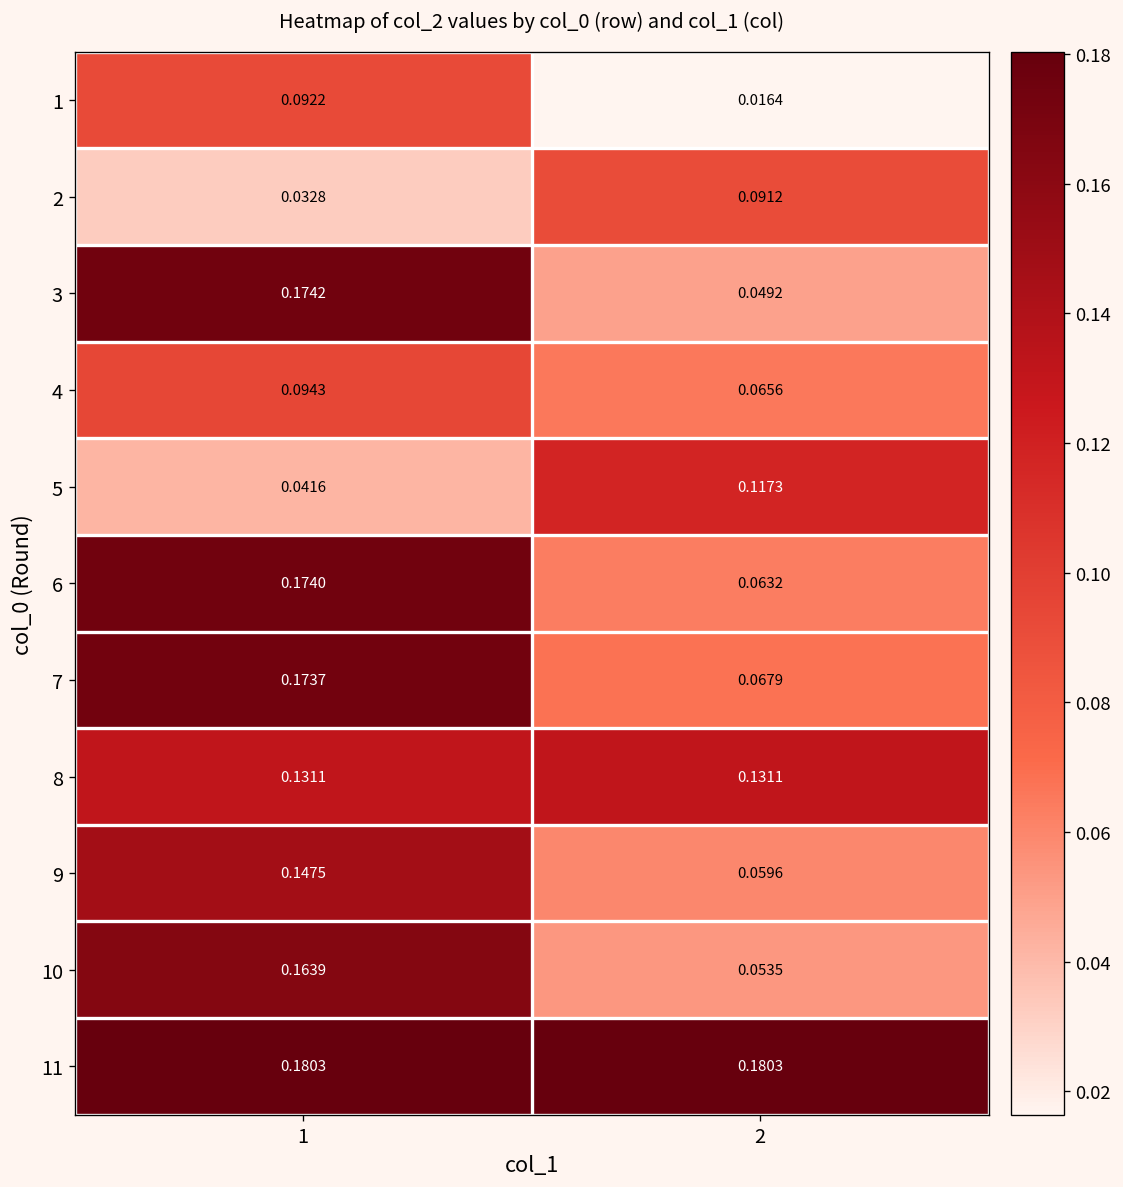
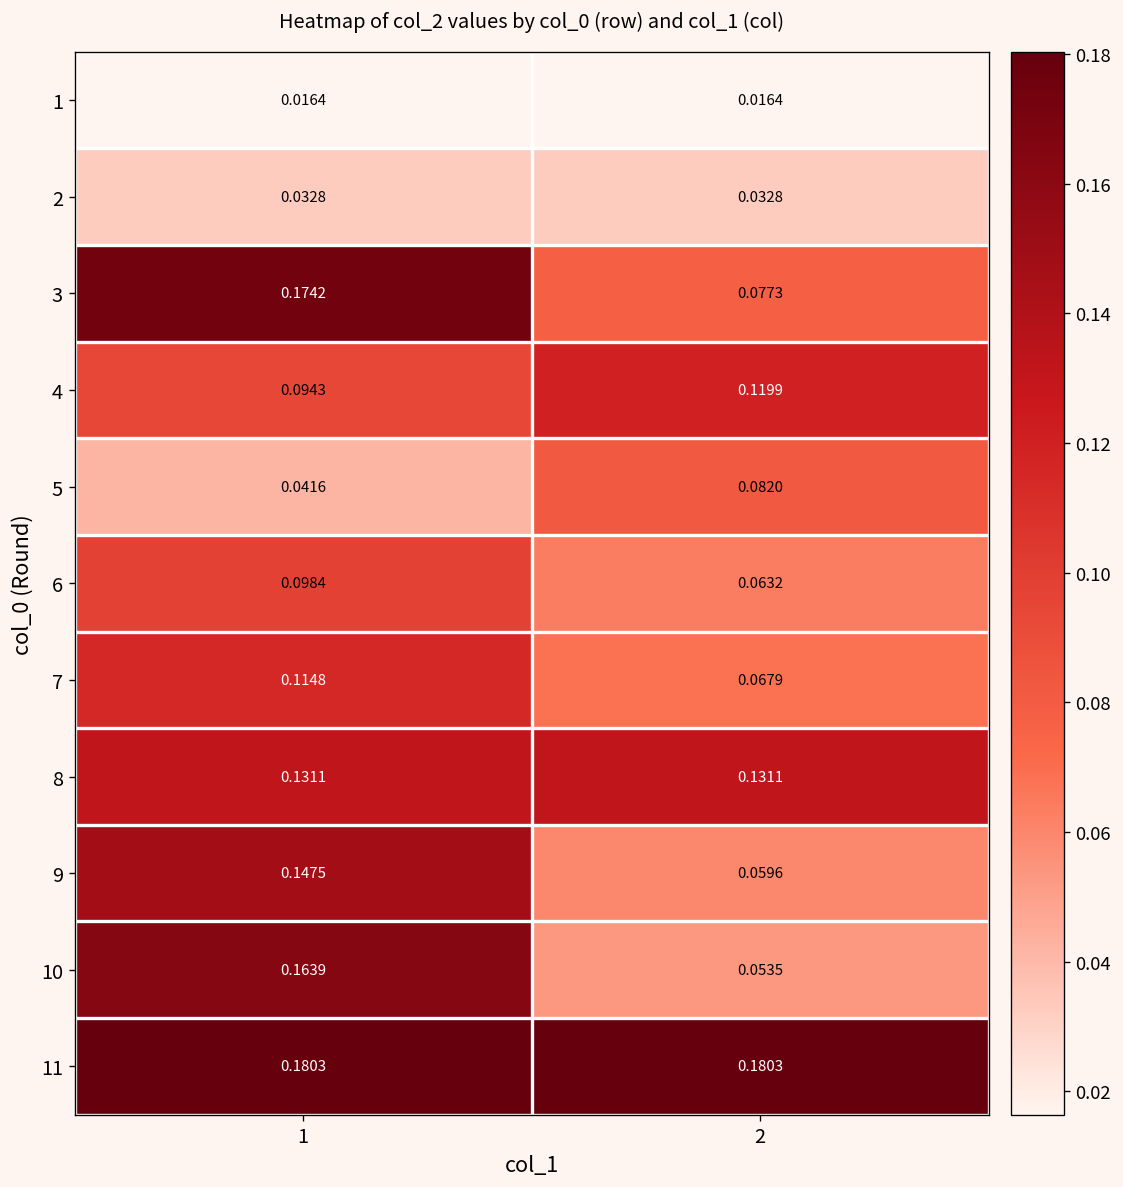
1, 1: 0.0922 -> 0.0164
2, 2: 0.0912 -> 0.0328
3, 2: 0.0492 -> 0.0773
4, 2: 0.0656 -> 0.1199
5, 2: 0.1173 -> 0.0820
6, 1: 0.1740 -> 0.0984
7, 1: 0.1737 -> 0.1148
